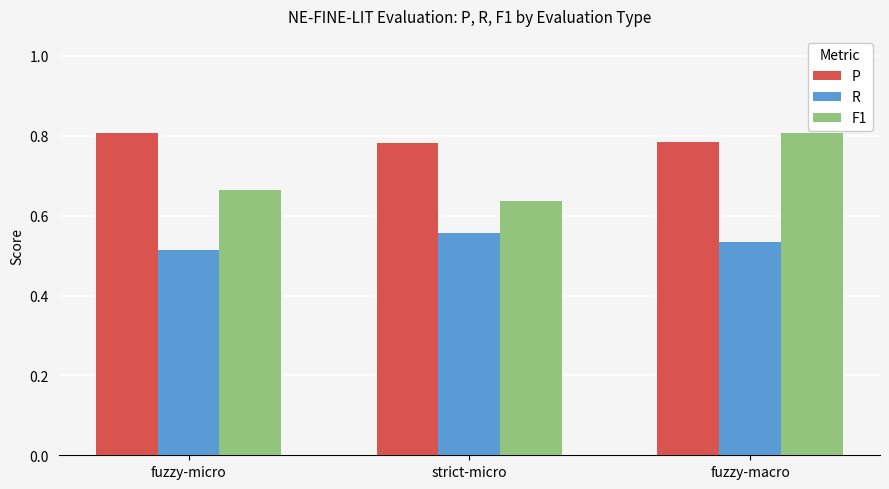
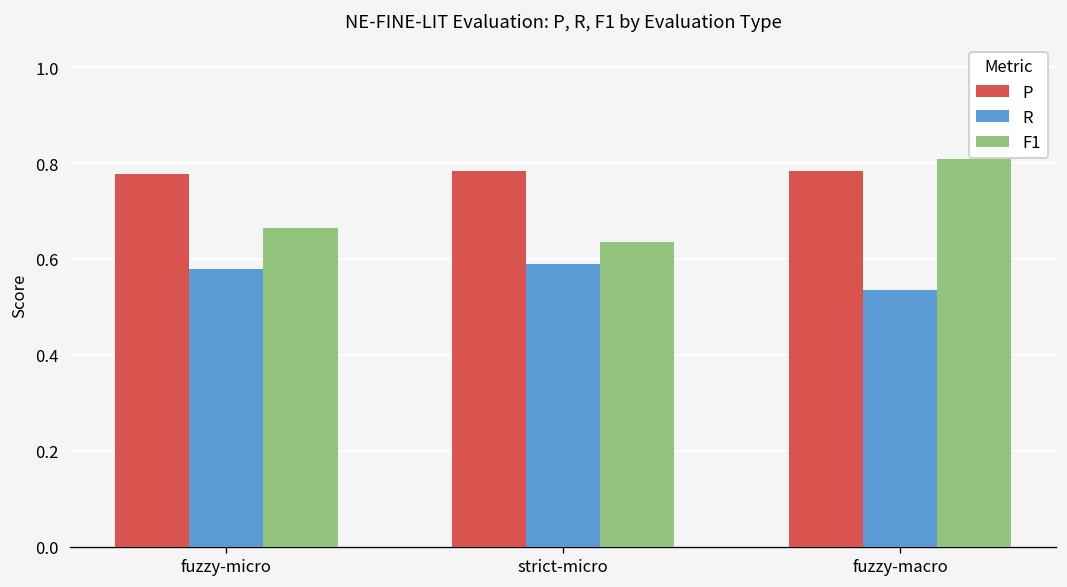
P, fuzzy-micro: 0.81 -> 0.78
R, fuzzy-micro: 0.51 -> 0.58
R, strict-micro: 0.56 -> 0.59
